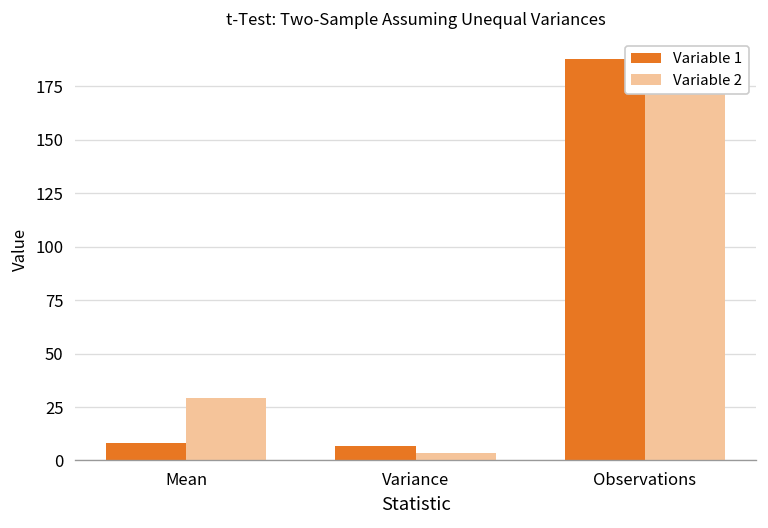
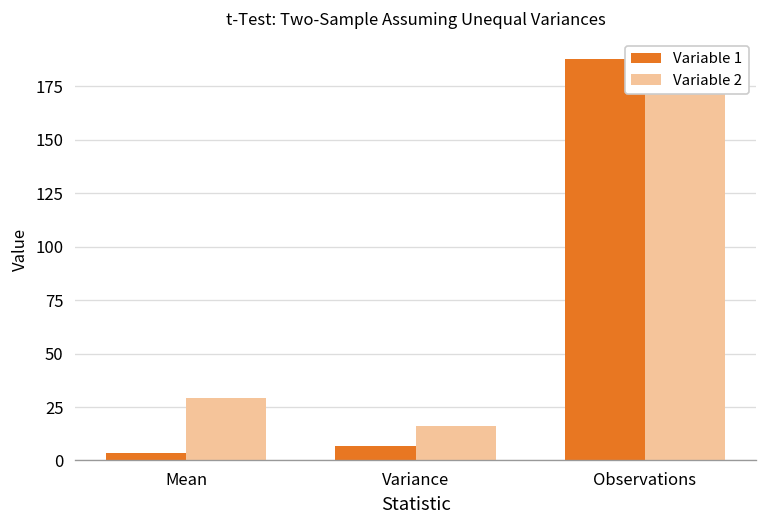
Variable 1, Mean: 8 -> 3
Variable 2, Variance: 3 -> 16
